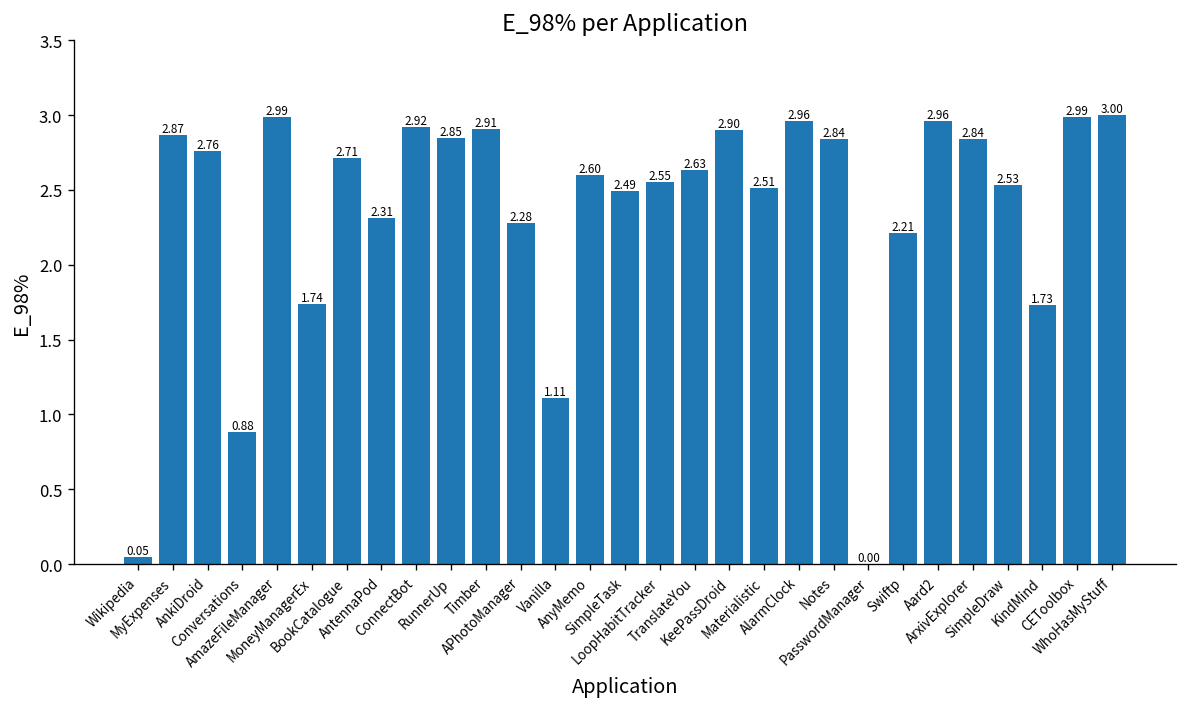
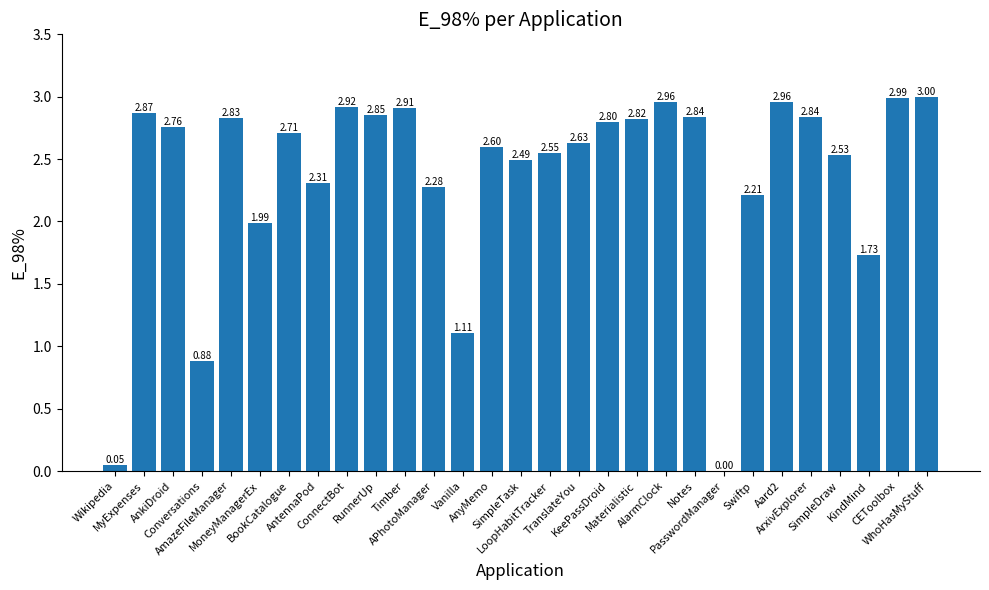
AmazeFileManager: 2.99 -> 2.83
MoneyManagerEx: 1.74 -> 1.99
KeePassDroid: 2.90 -> 2.80
Materialistic: 2.51 -> 2.82
